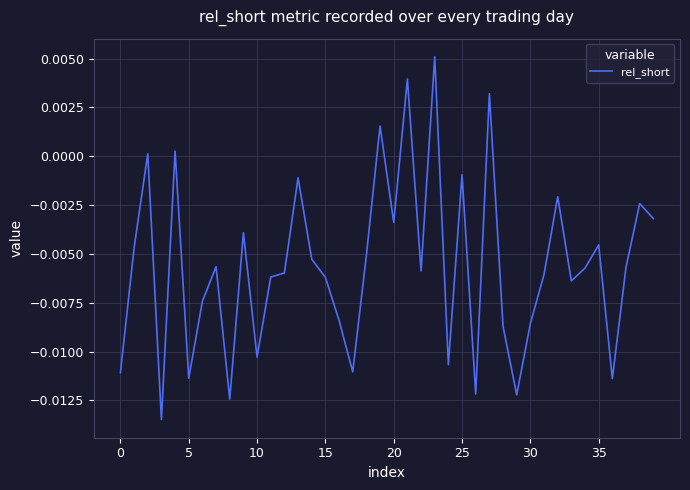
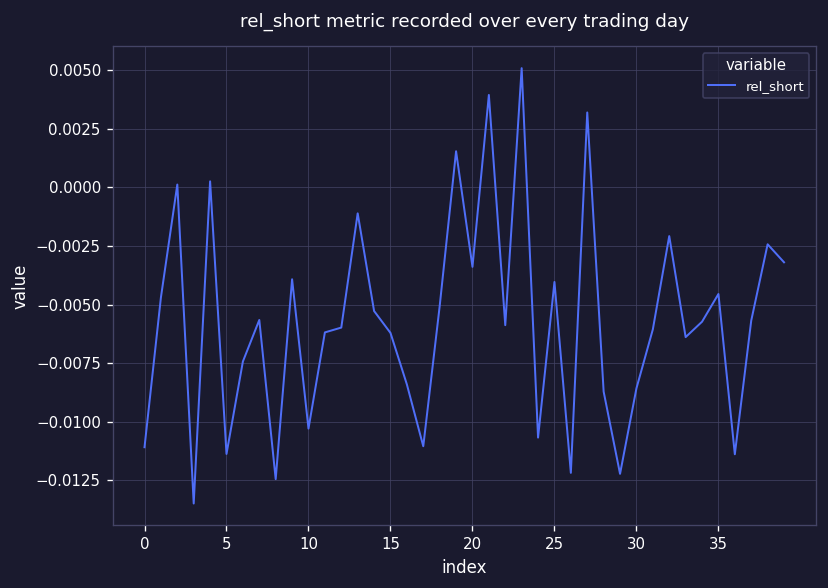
25: -0.0009 -> -0.0040
